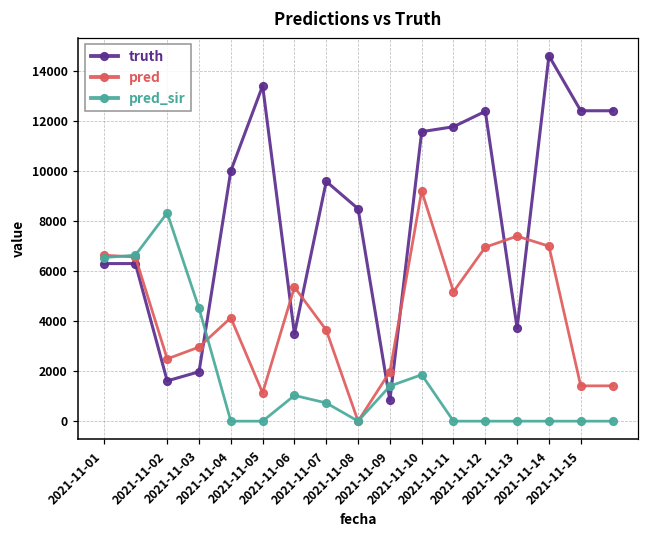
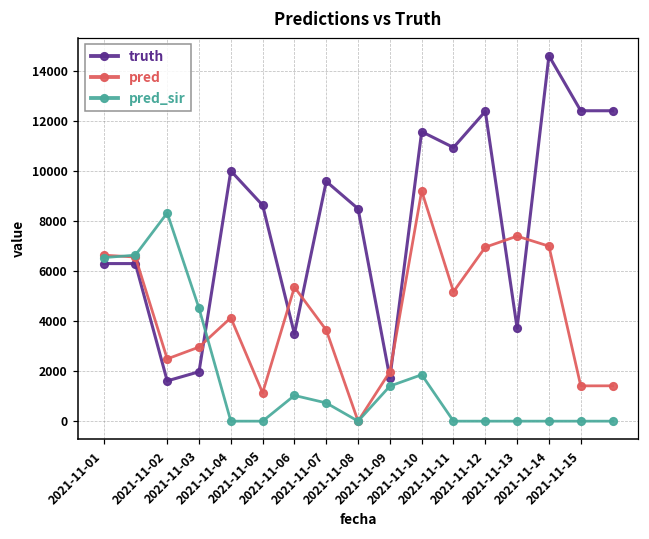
truth, 2021-11-05: 13400 -> 8600
truth, 2021-11-09: 800 -> 1700
truth, 2021-11-11: 11800 -> 10900
